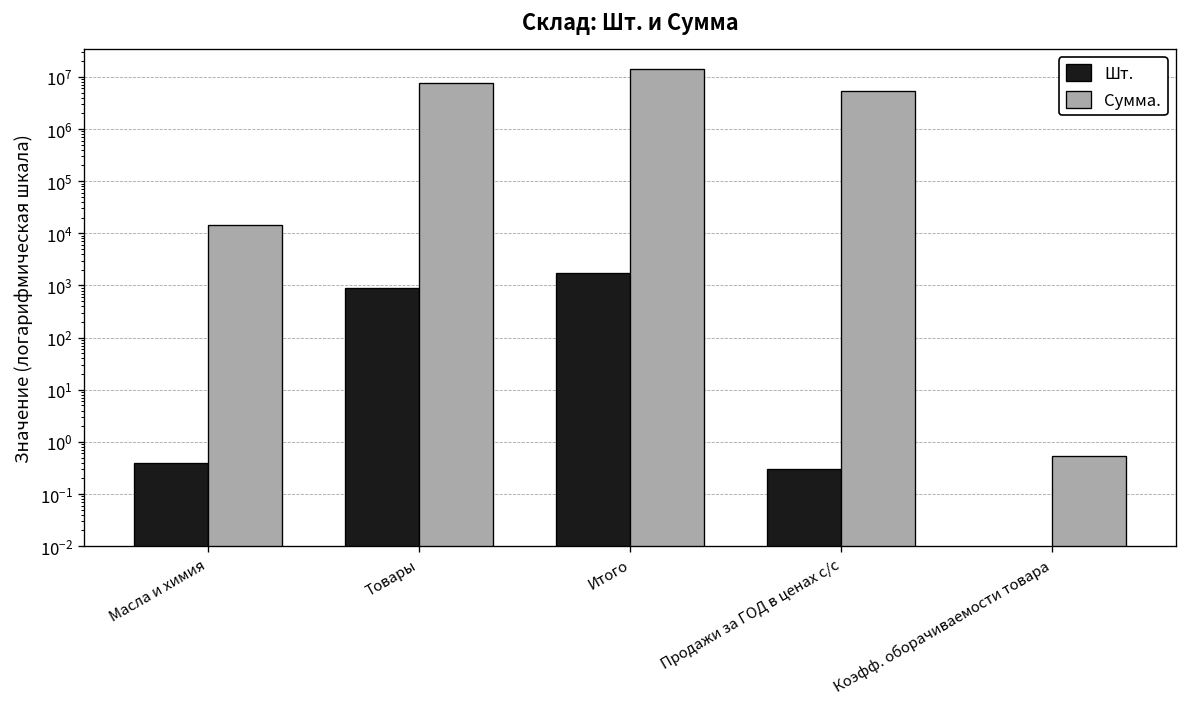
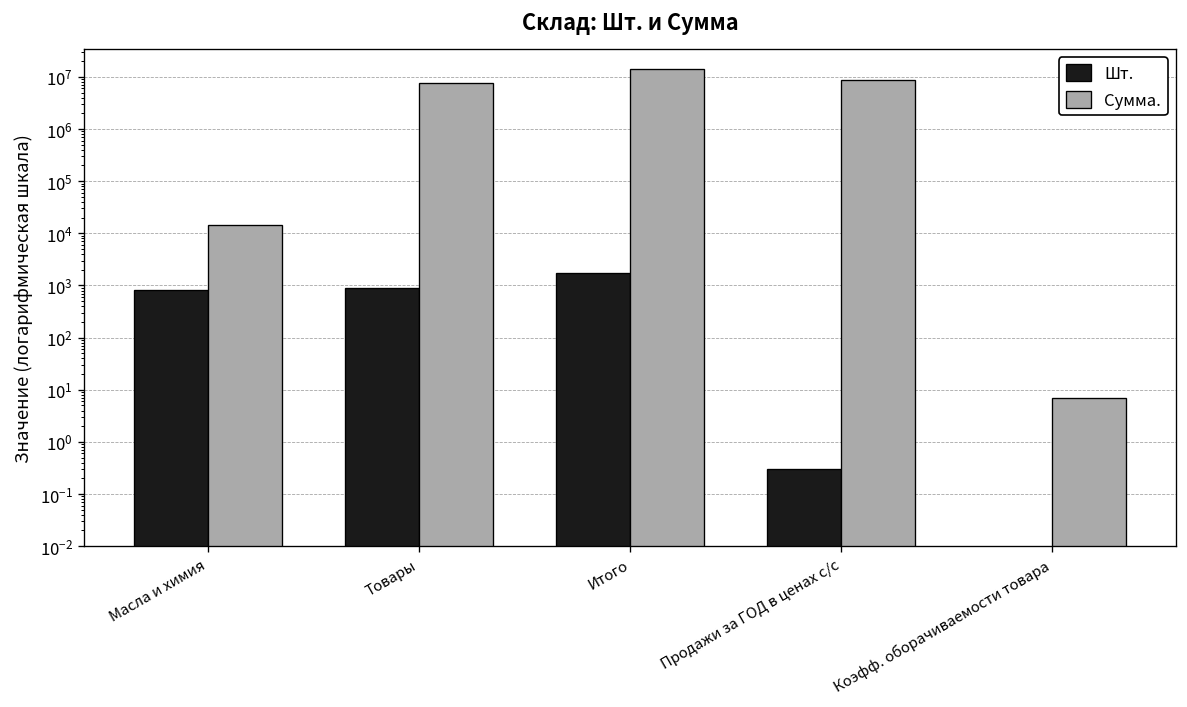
Шт., Масла и химия: 0.4 -> 800
Сумма., Продажи за ГОД в ценах с/с: 5000000 -> 9000000
Сумма., Коэфф. оборачиваемости товара: 0.5 -> 7
